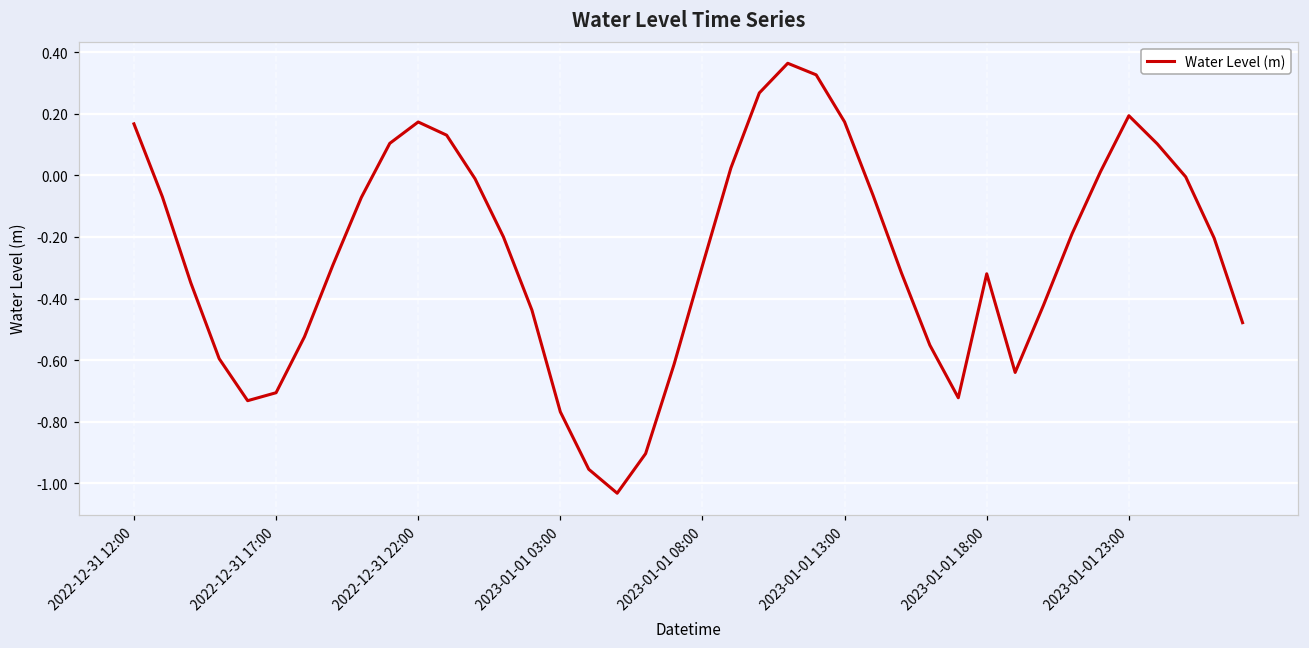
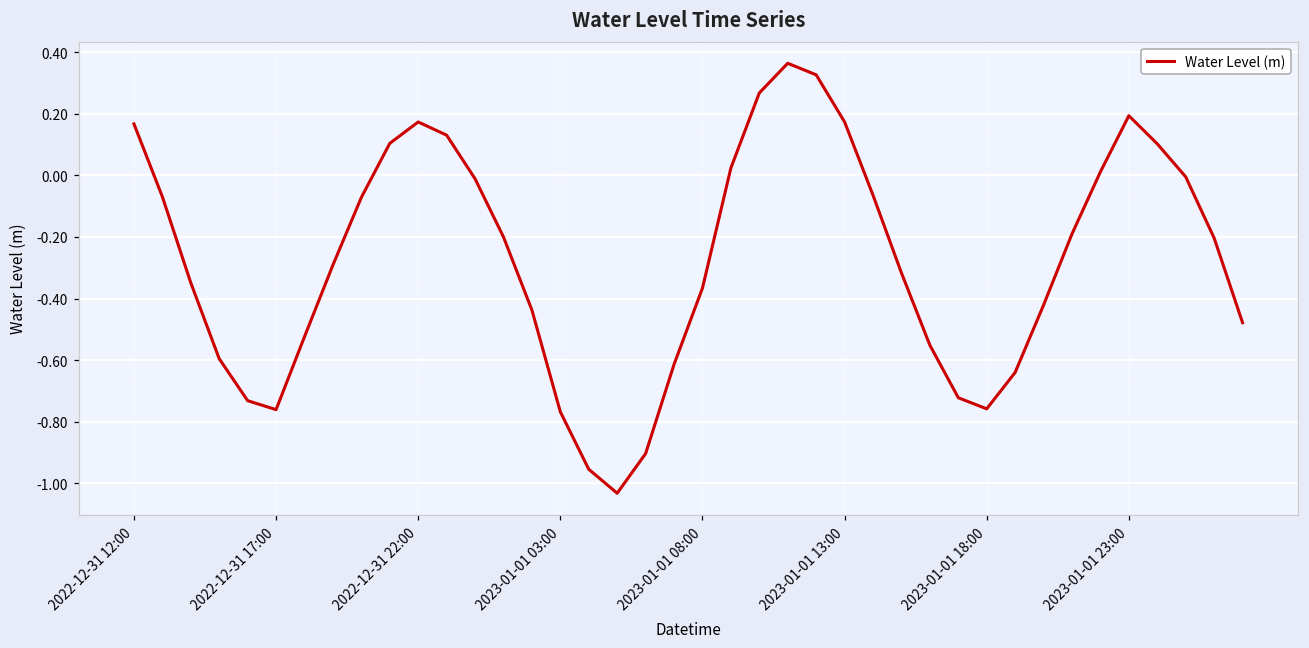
2022-12-31 17:00: -0.71 -> -0.76
2023-01-01 08:00: -0.29 -> -0.37
2023-01-01 18:00: -0.32 -> -0.76
